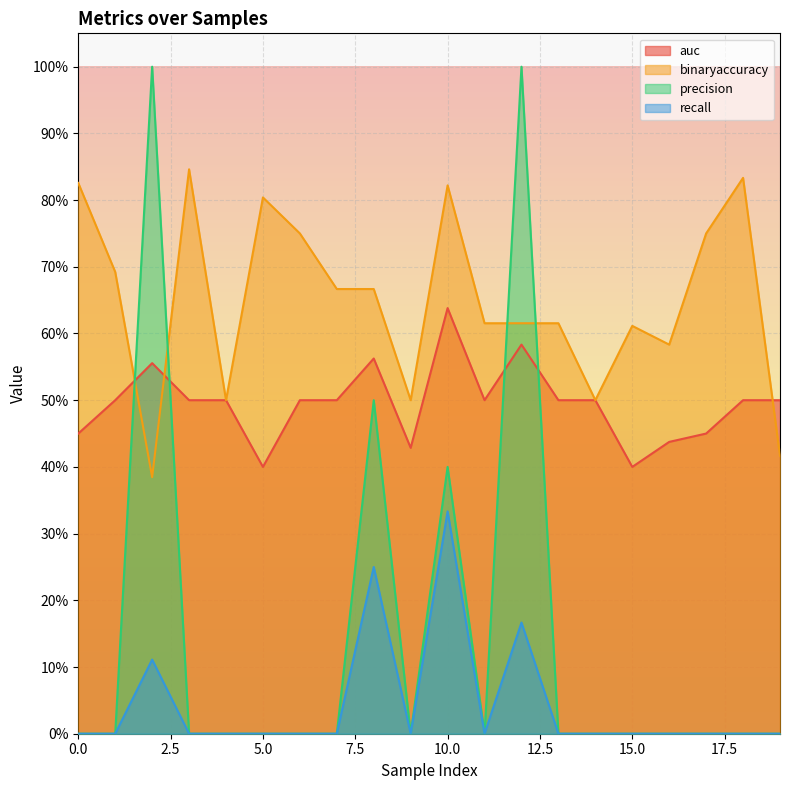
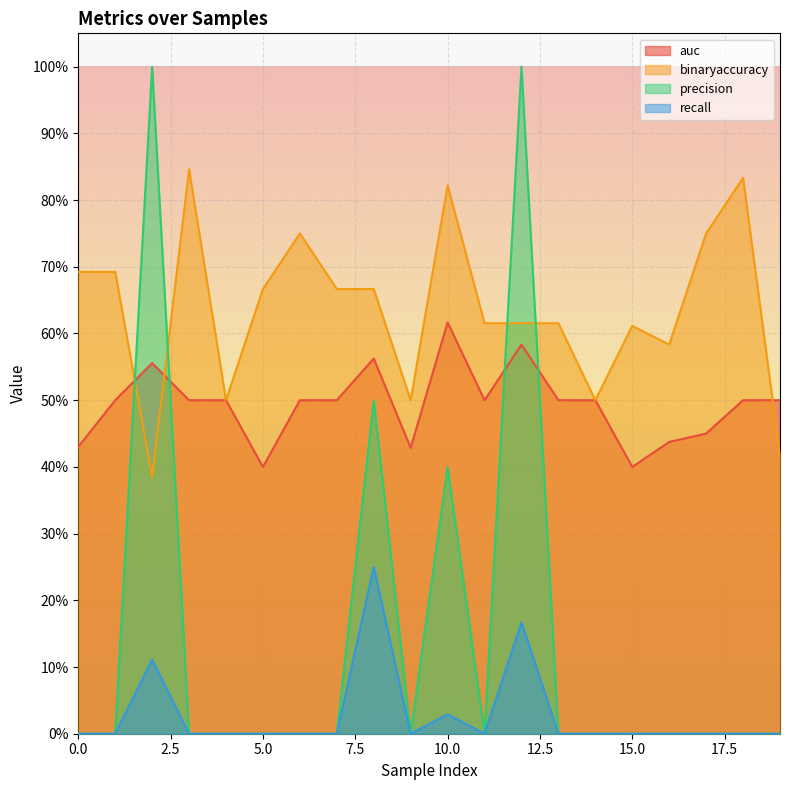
auc, 0.0: 45% -> 43%
binaryaccuracy, 0.0: 83% -> 69%
binaryaccuracy, 5.0: 80% -> 67%
auc, 10.0: 64% -> 62%
recall, 10.0: 33% -> 3%
